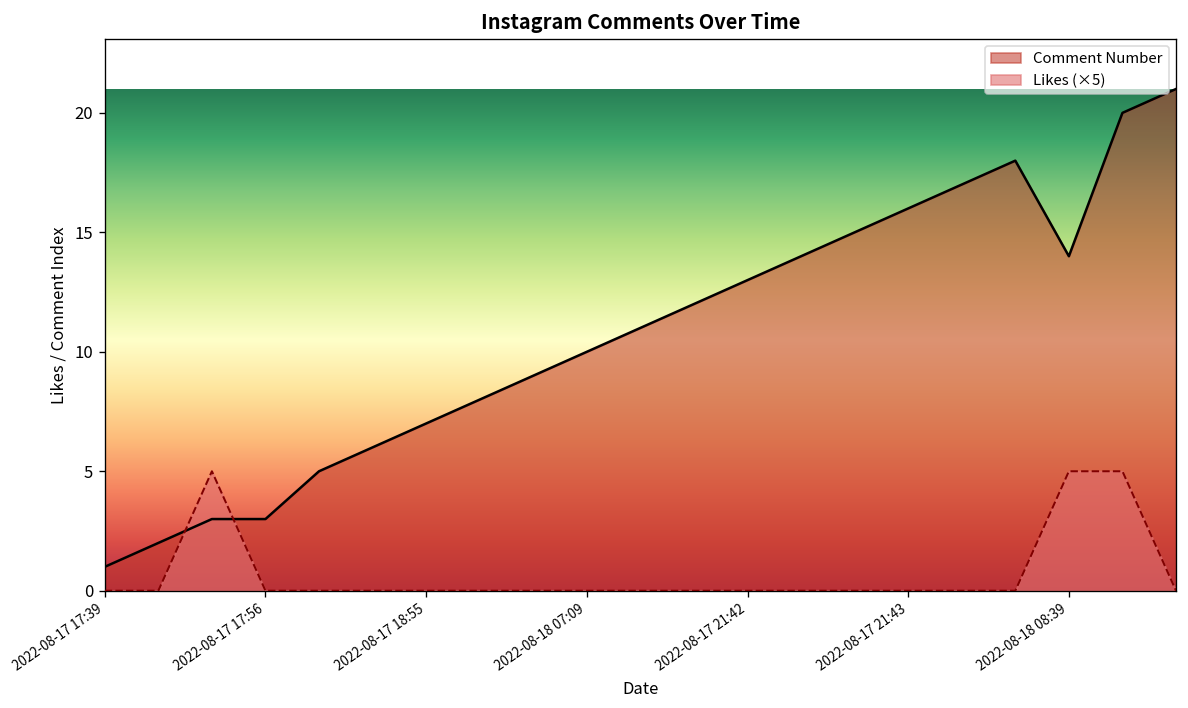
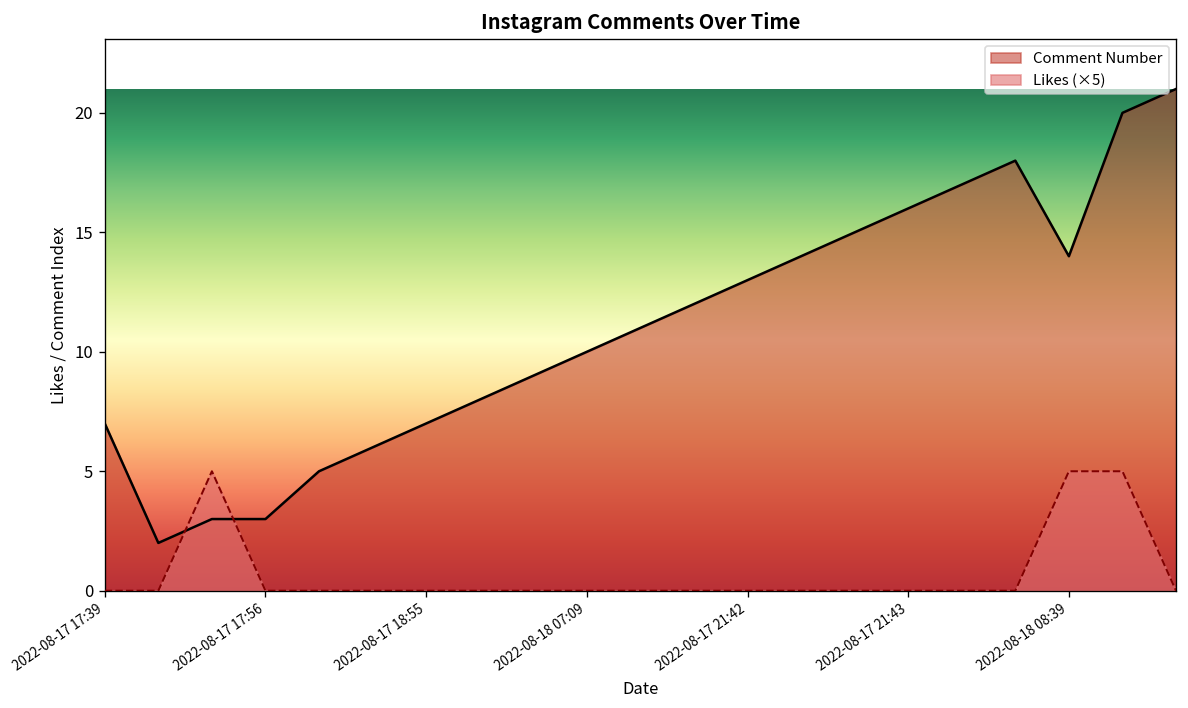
Comment Number, 2022-08-17 17:39: 1 -> 7
